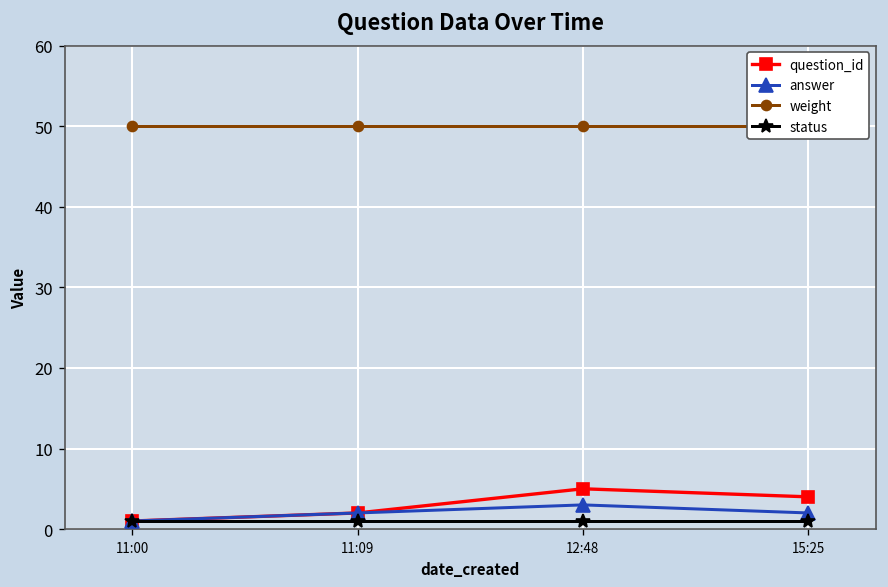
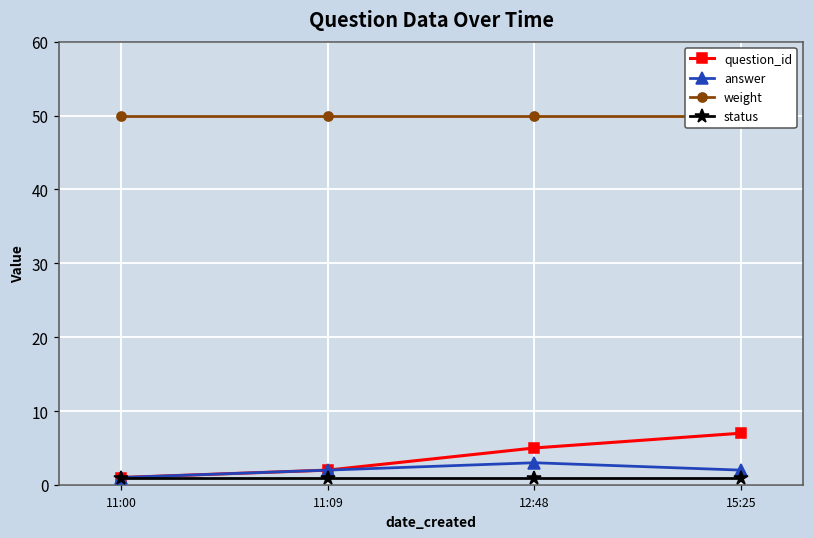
question_id, 15:25: 4 -> 7
